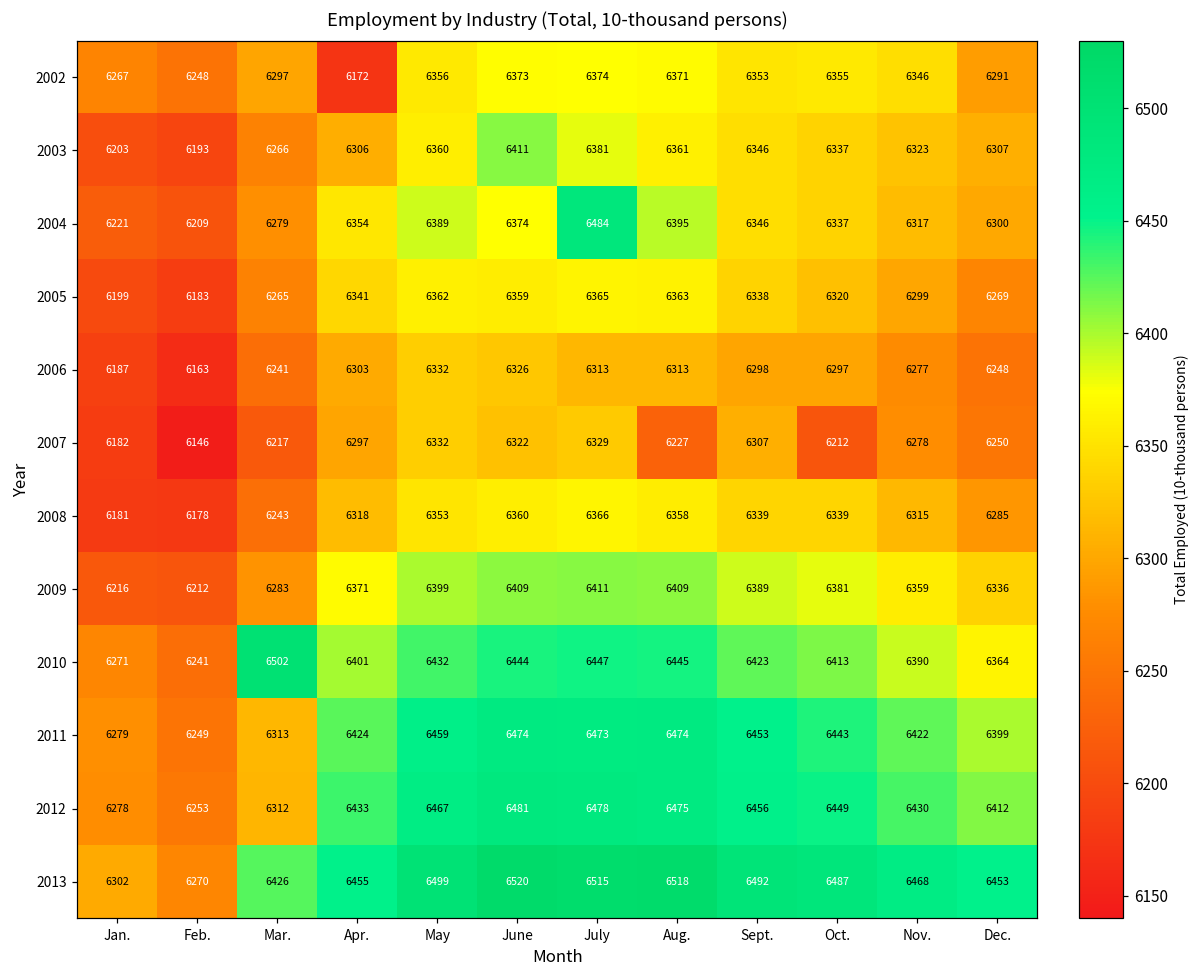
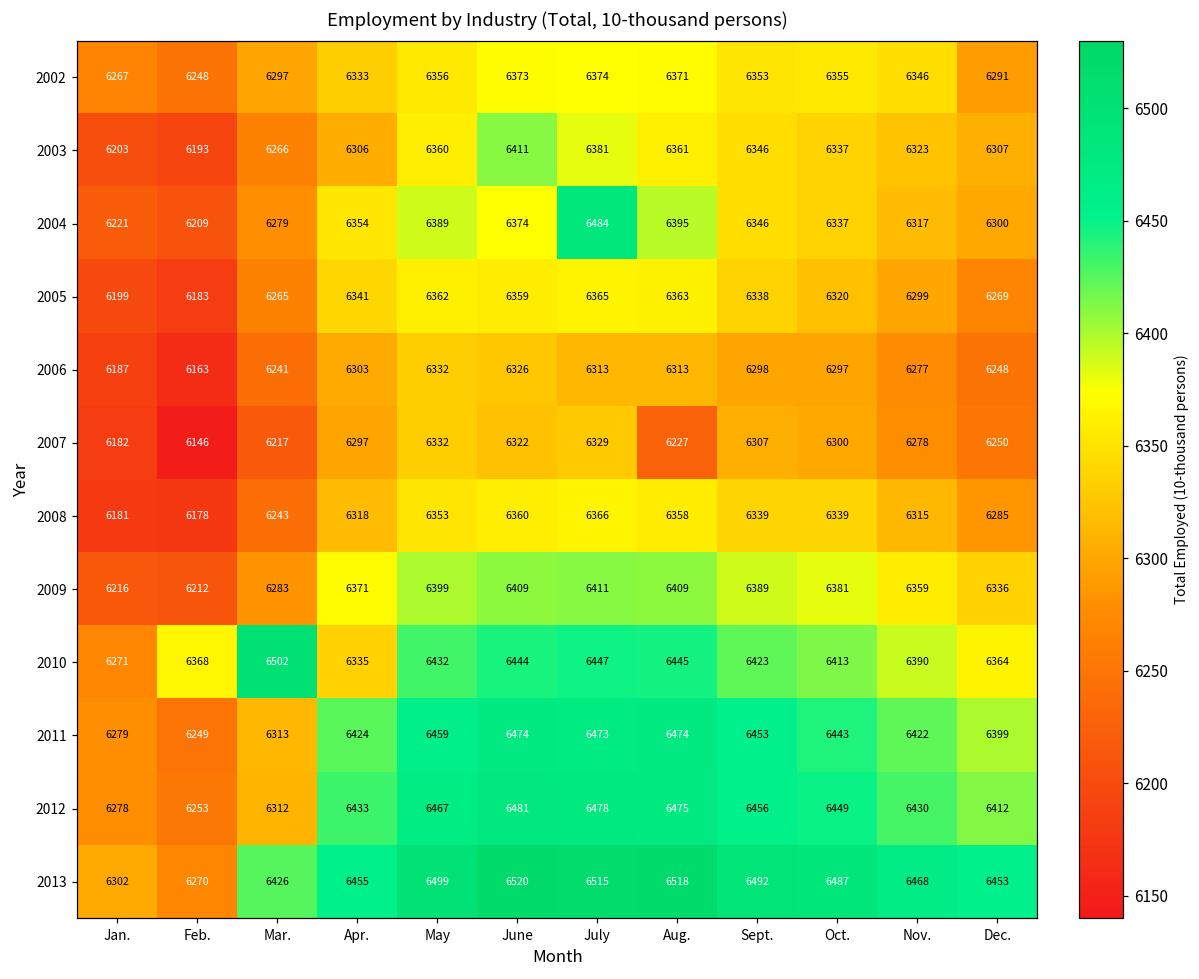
2002, Apr.: 6172 -> 6333
2007, Oct.: 6212 -> 6300
2010, Feb.: 6241 -> 6368
2010, Apr.: 6401 -> 6335
